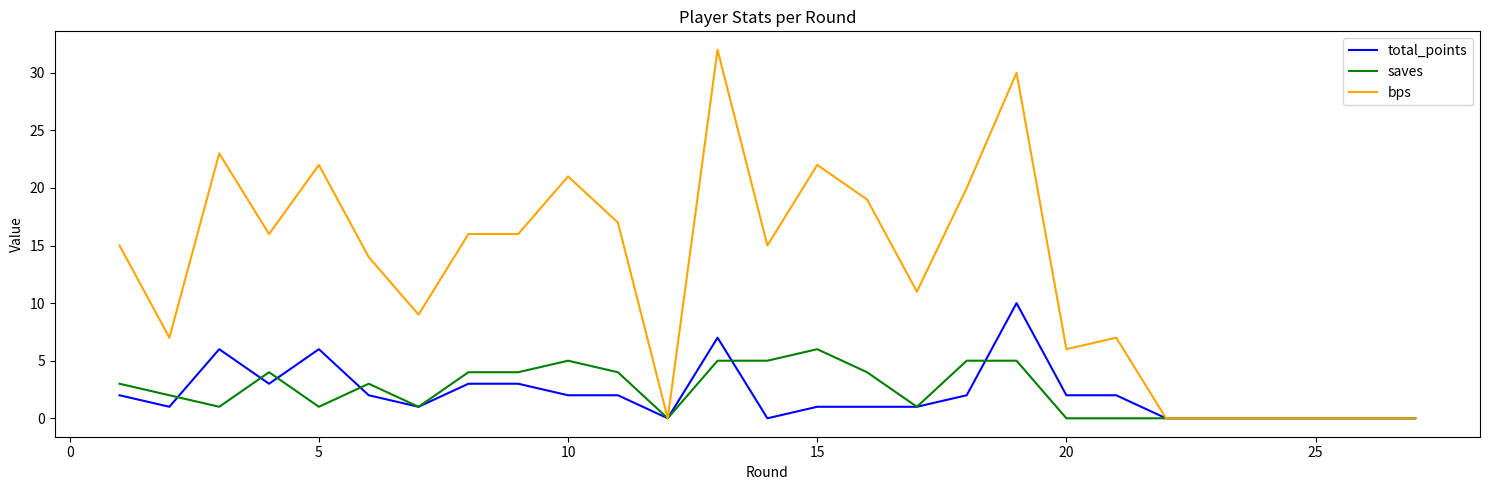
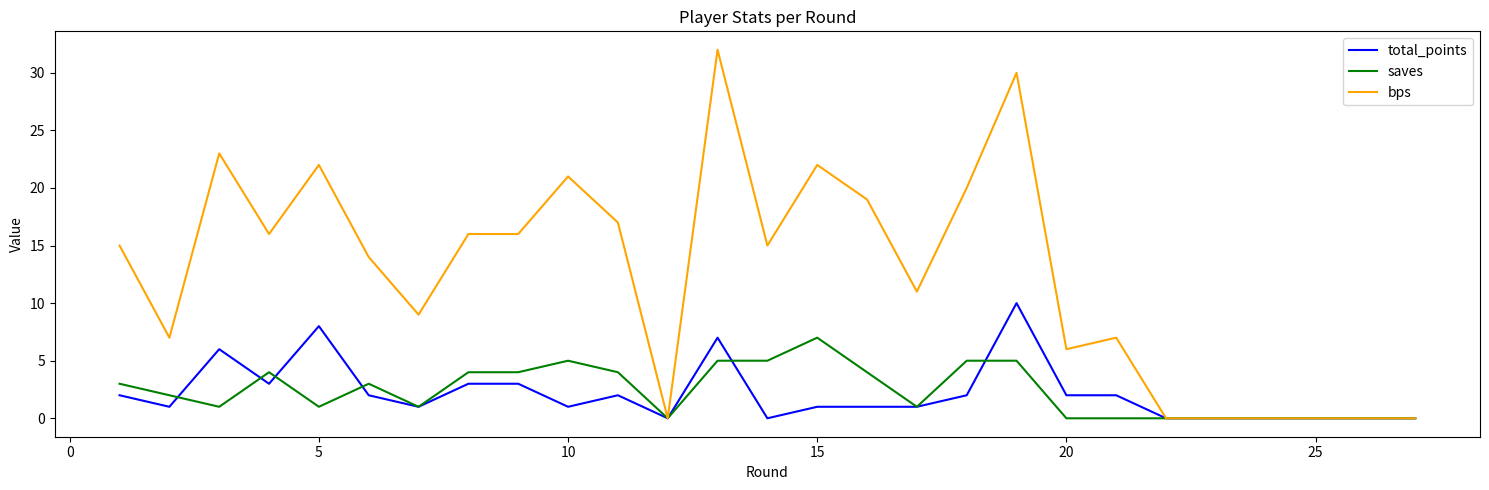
total_points, 5: 6 -> 8
total_points, 10: 2 -> 1
saves, 15: 6 -> 7
